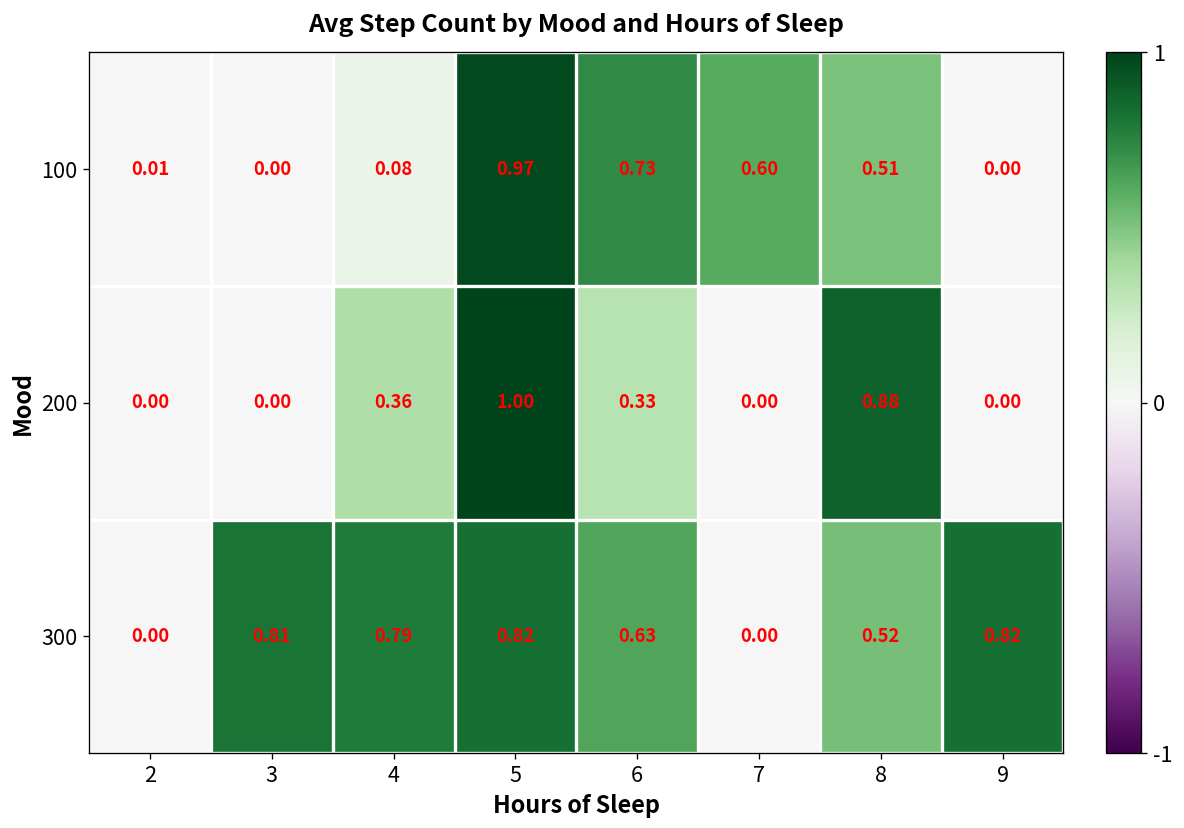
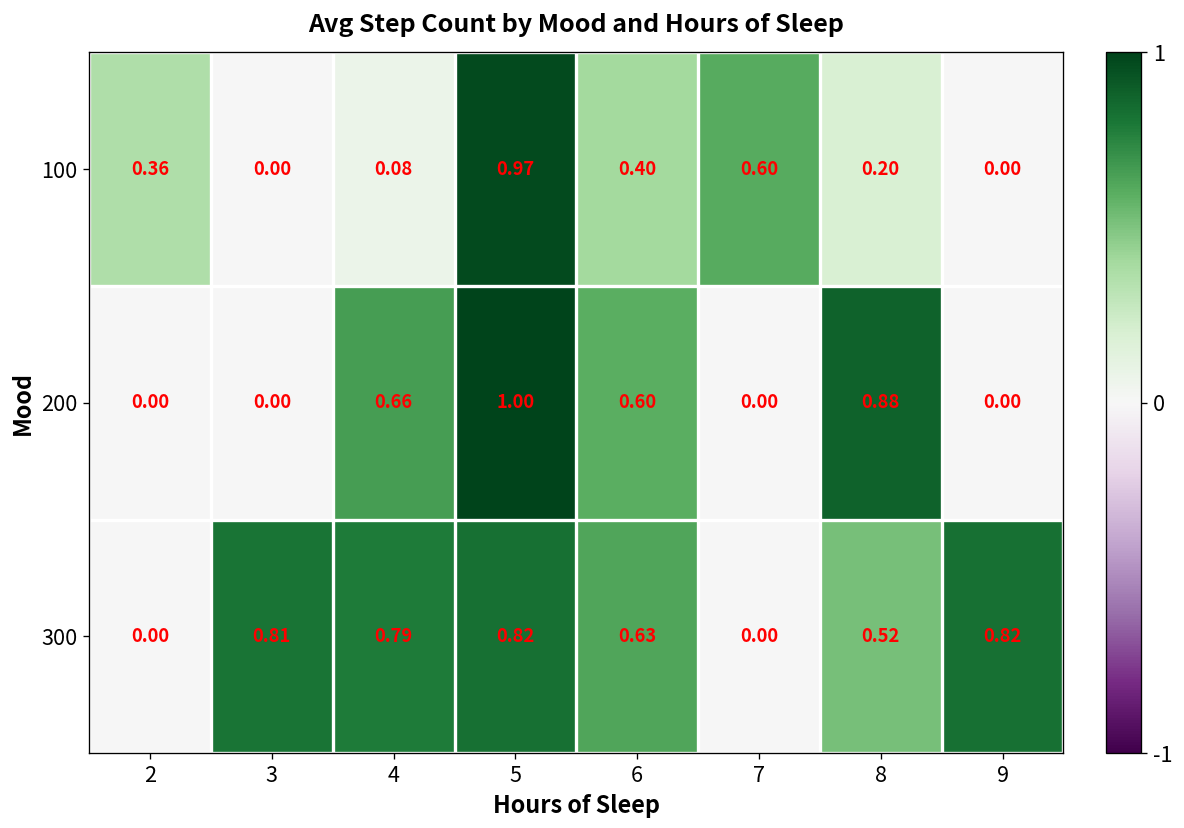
100, 2: 0.01 -> 0.36
100, 6: 0.73 -> 0.40
100, 8: 0.51 -> 0.20
200, 4: 0.36 -> 0.66
200, 6: 0.33 -> 0.60
